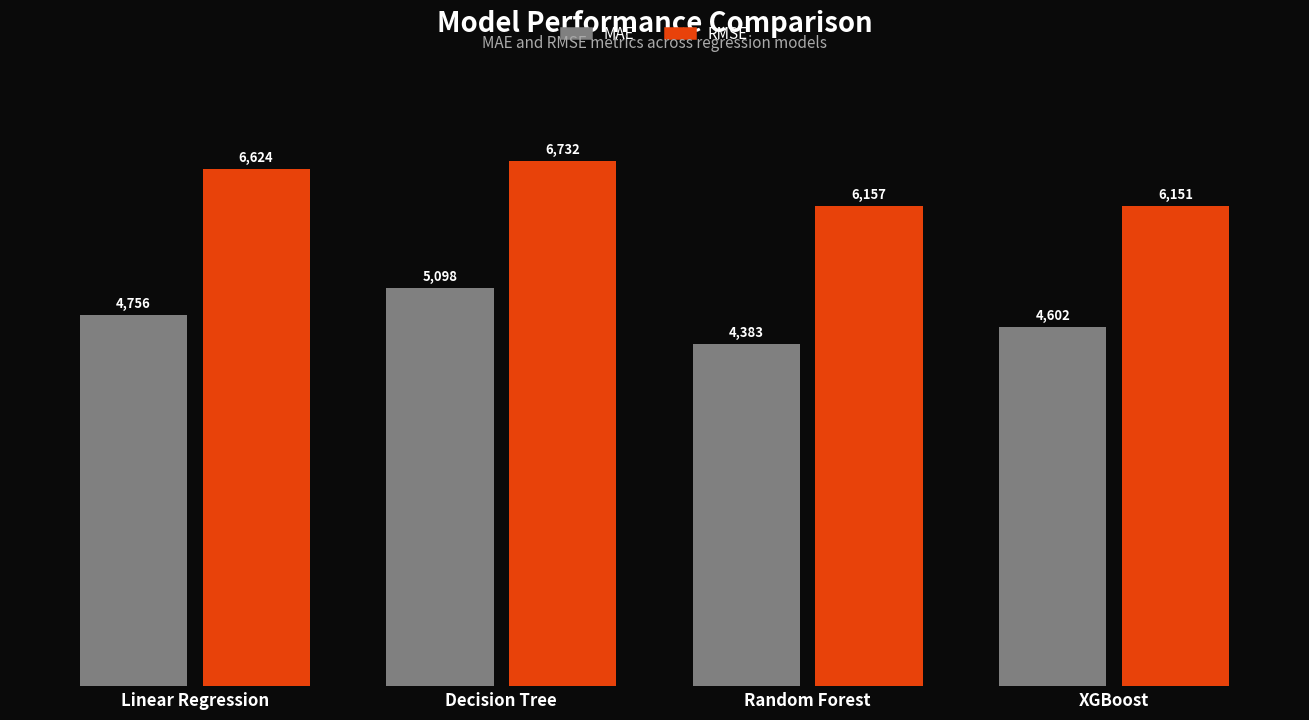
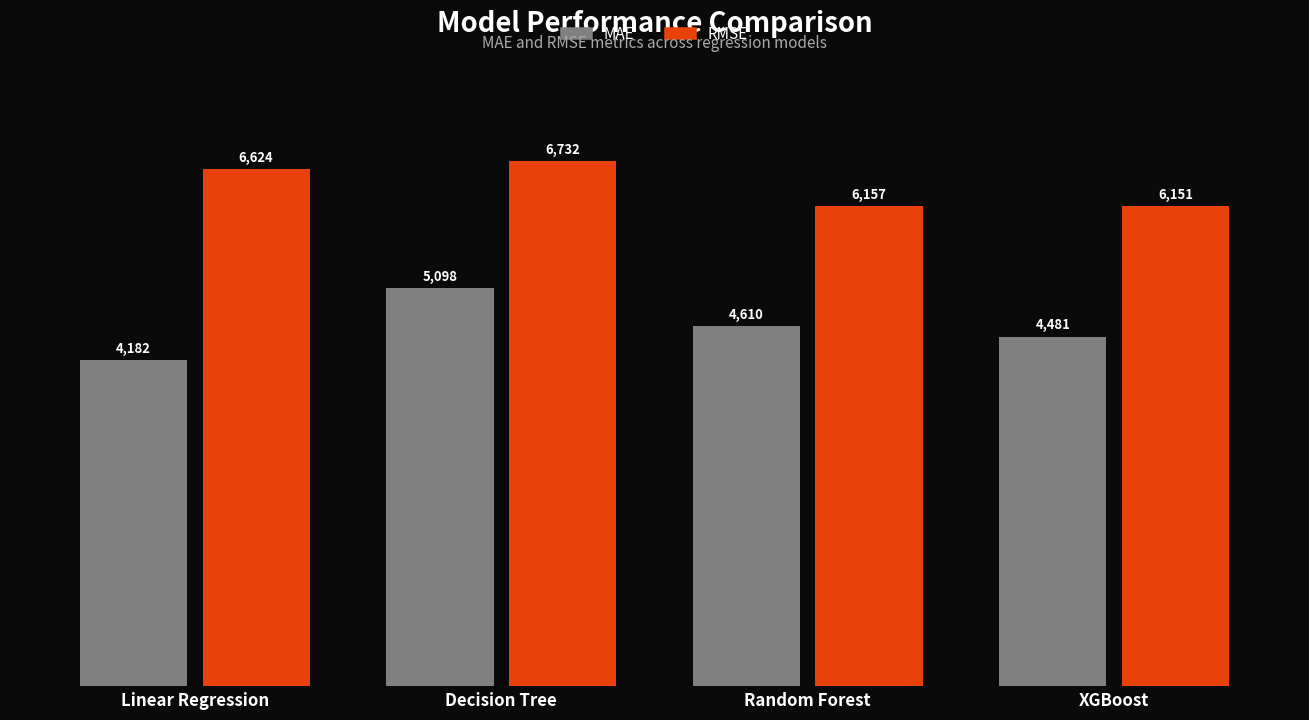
MAE, Linear Regression: 4,756 -> 4,182
MAE, Random Forest: 4,383 -> 4,610
MAE, XGBoost: 4,602 -> 4,481
